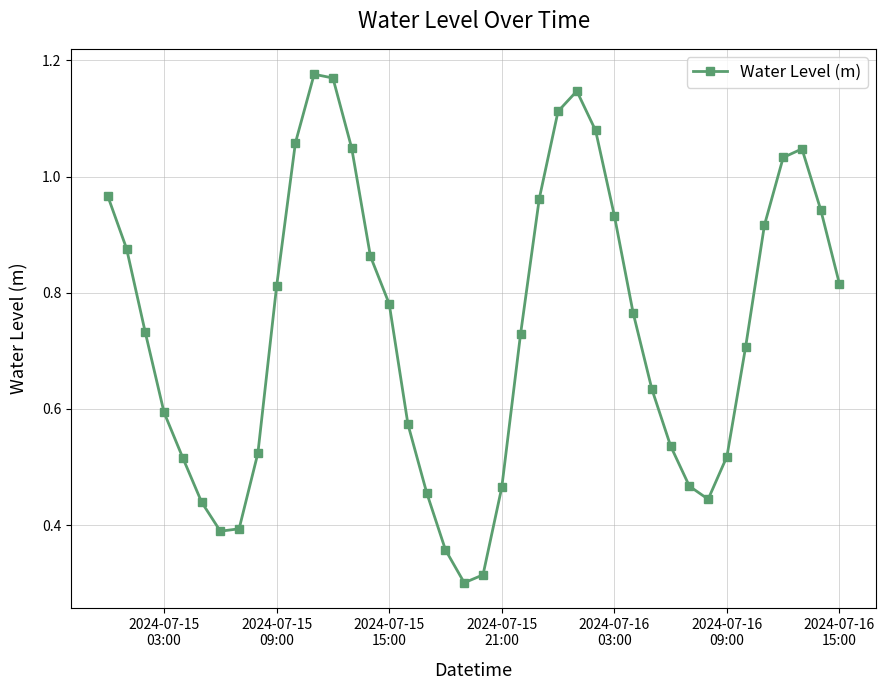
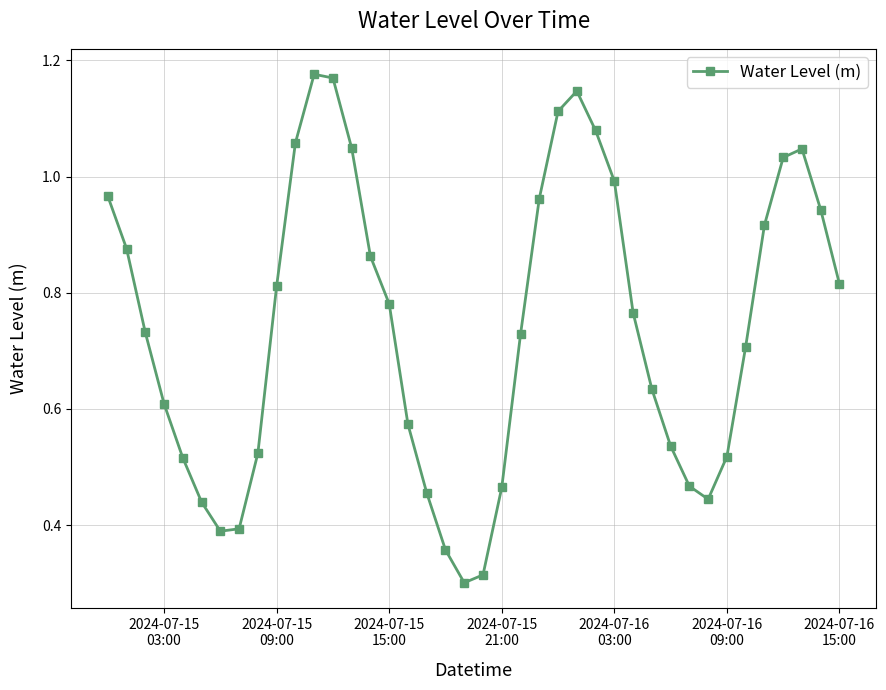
2024-07-15 03:00: 0.59 -> 0.61
2024-07-16 03:00: 0.93 -> 0.99
